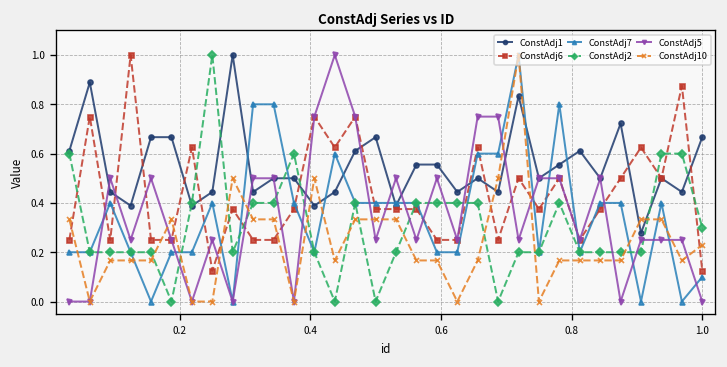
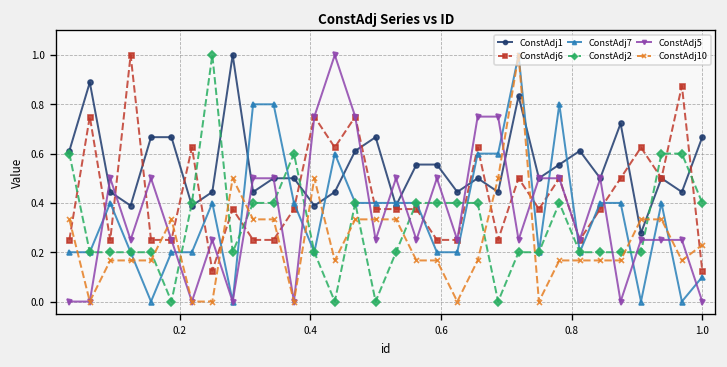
ConstAdj2, 1.0: 0.3 -> 0.4
